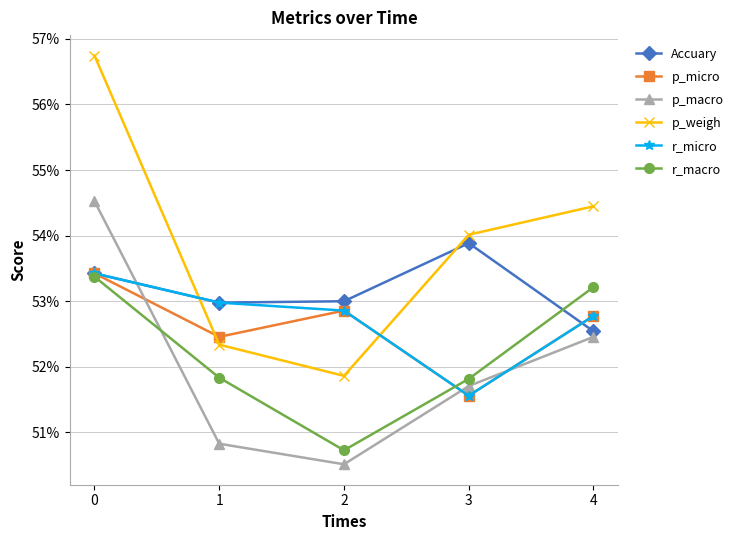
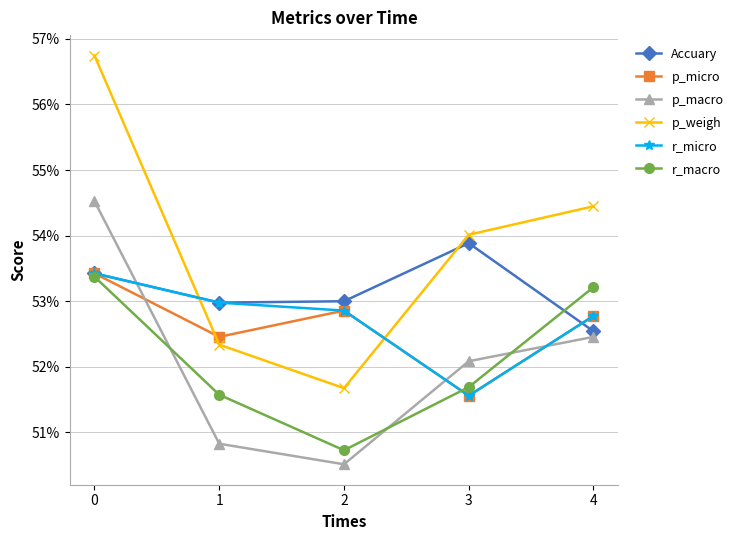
r_macro, 1: 51.8% -> 51.6%
p_weigh, 2: 51.9% -> 51.7%
p_macro, 3: 51.7% -> 52.1%
r_macro, 3: 51.8% -> 51.7%
